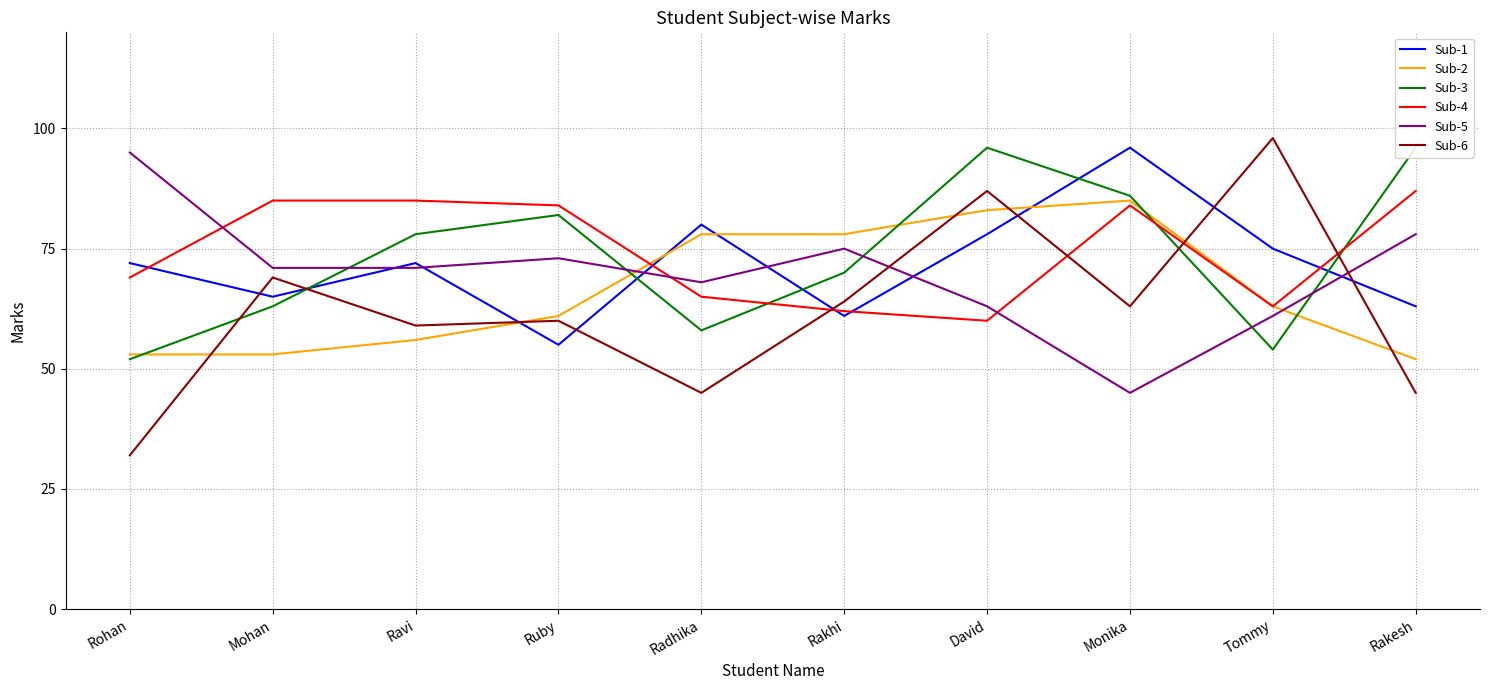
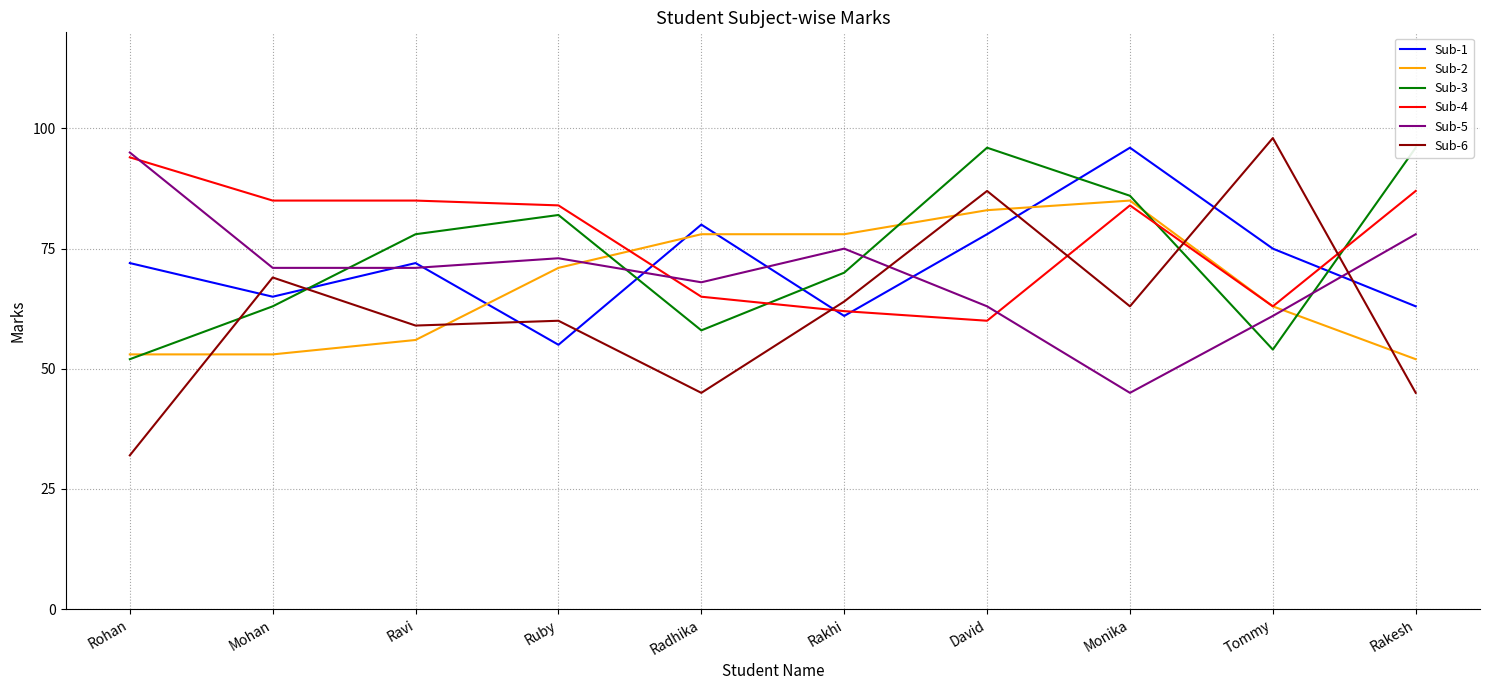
Sub-4, Rohan: 69 -> 94
Sub-2, Ruby: 61 -> 71
